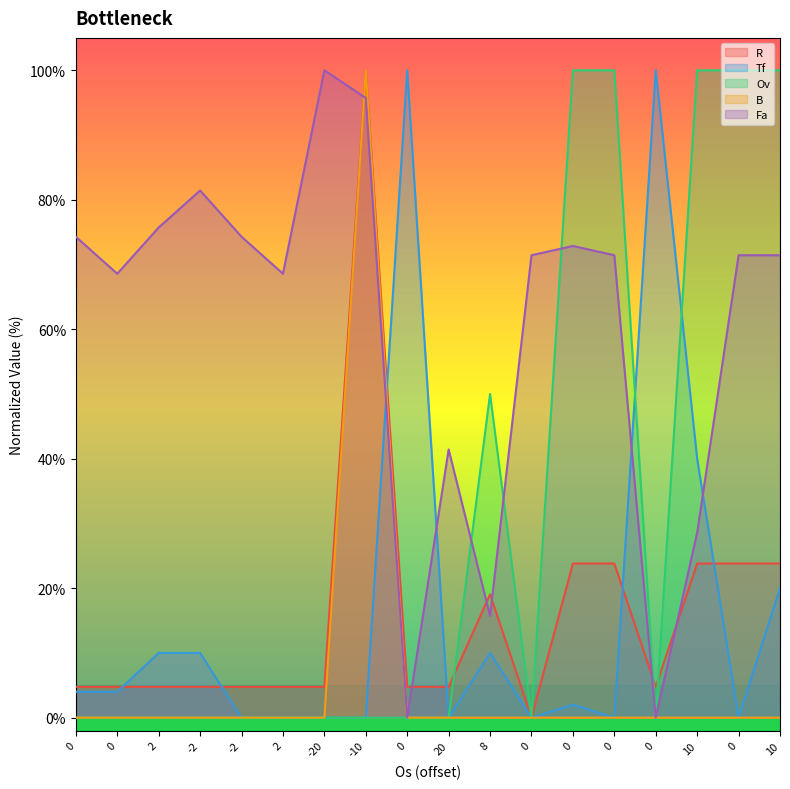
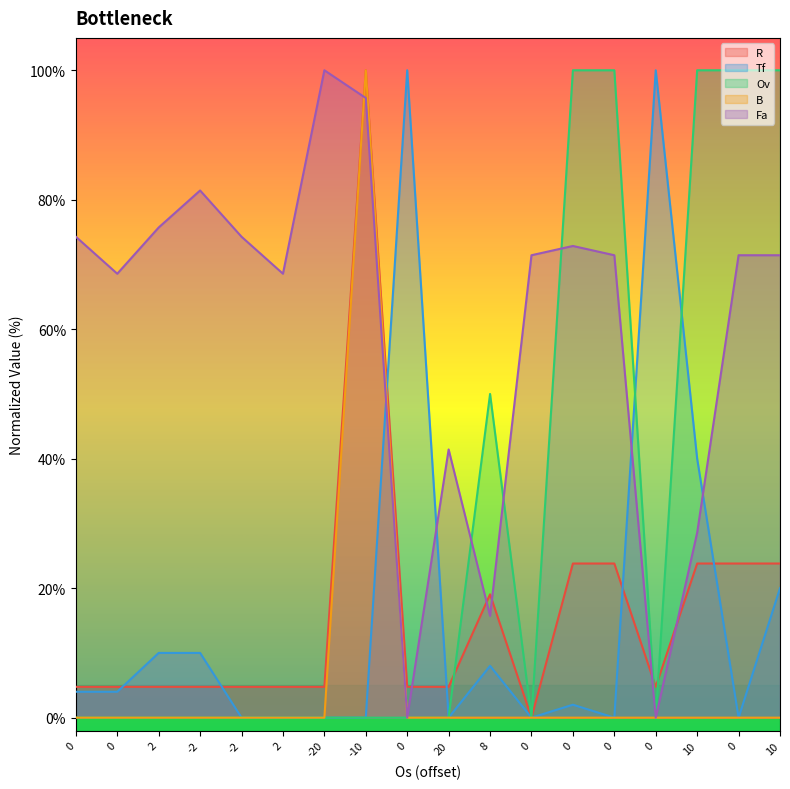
Tf, 8: 10% -> 8%
